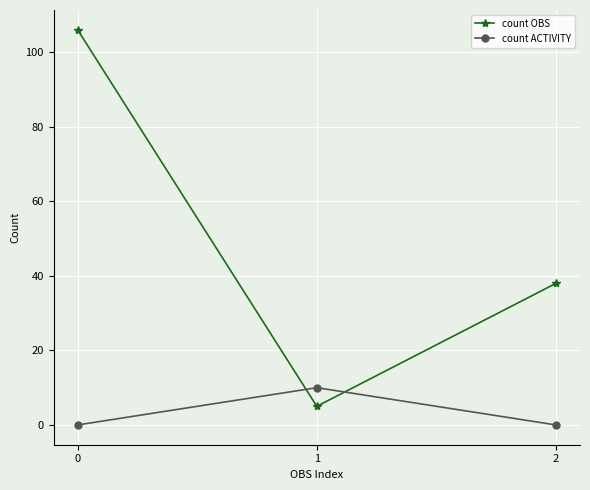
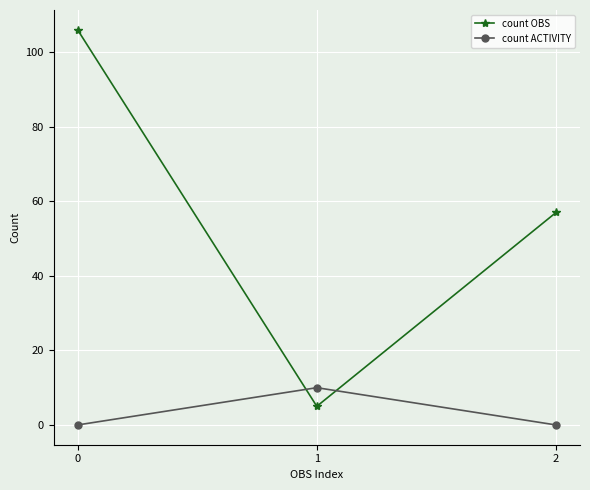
count OBS, 2: 38 -> 57
